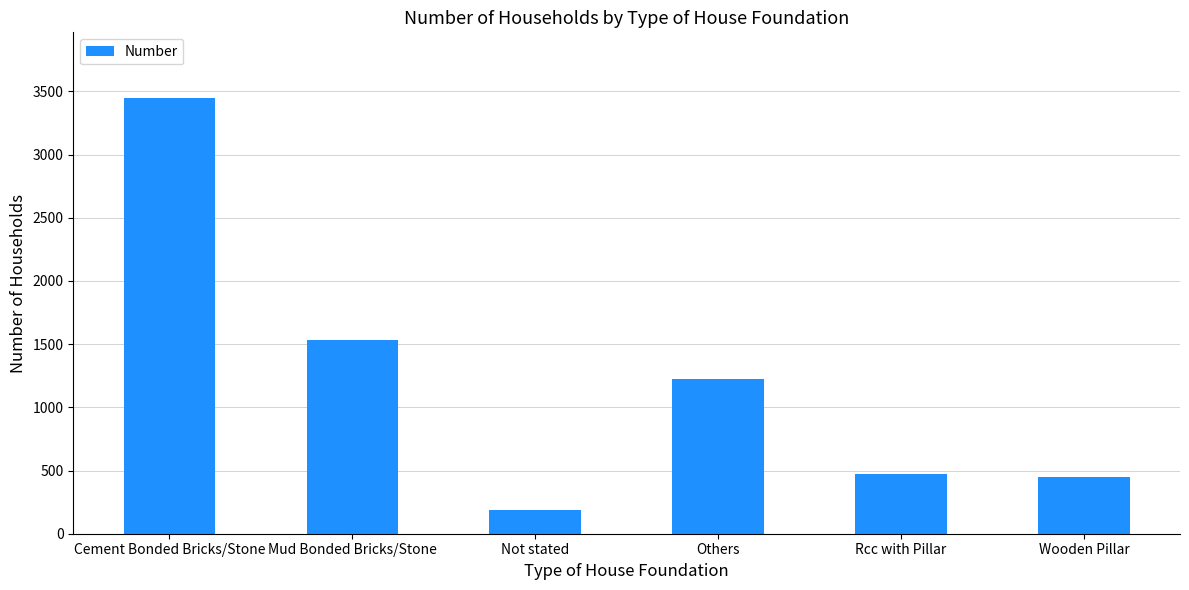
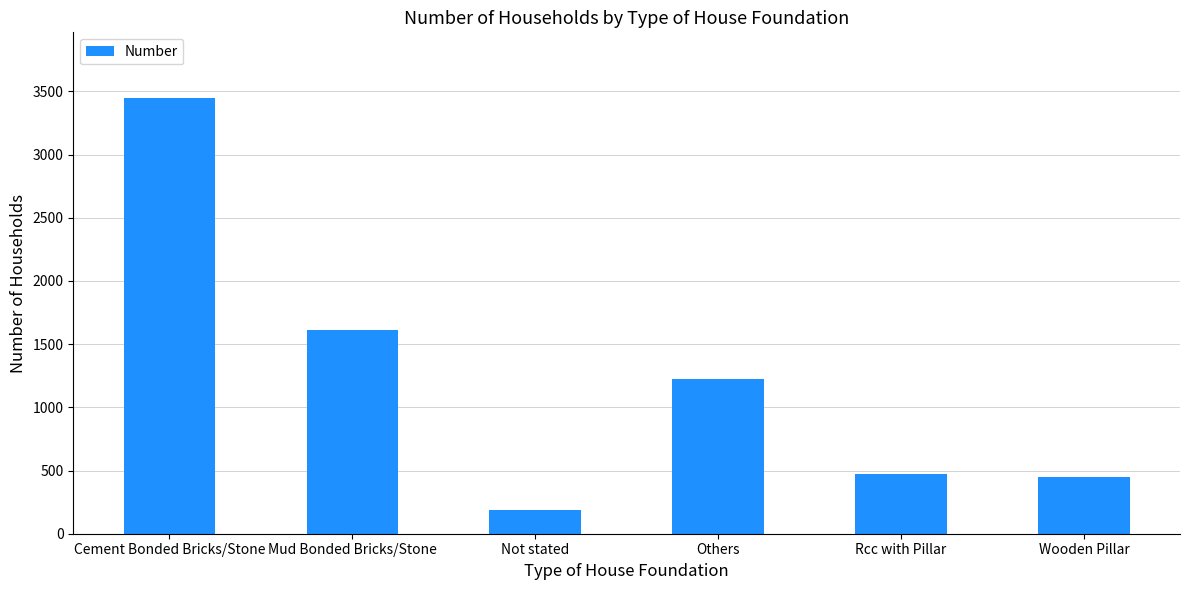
Mud Bonded Bricks/Stone: 1530 -> 1620
